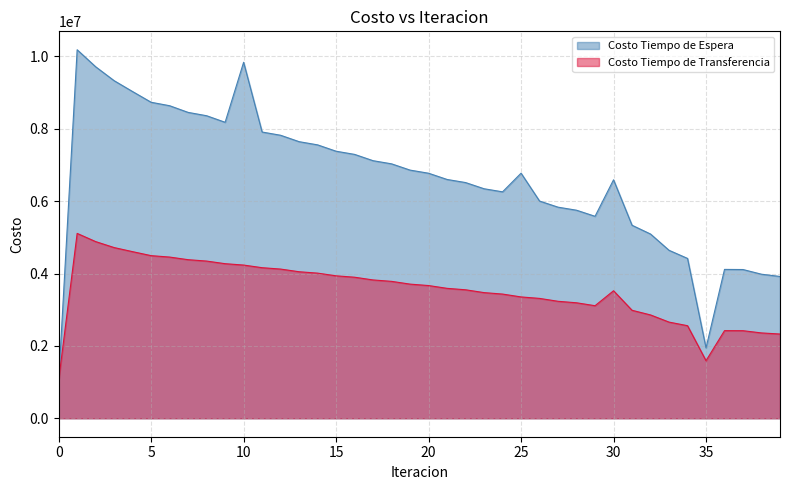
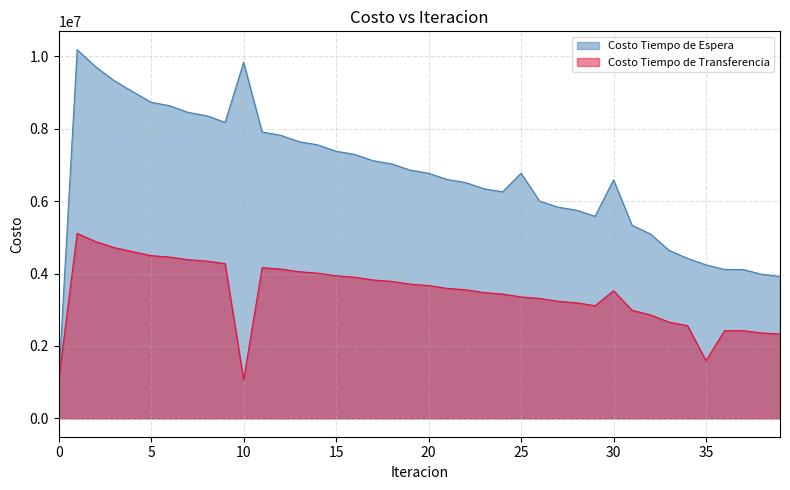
Costo Tiempo de Transferencia, 10: 4200000 -> 1100000
Costo Tiempo de Espera, 35: 1900000 -> 4200000
